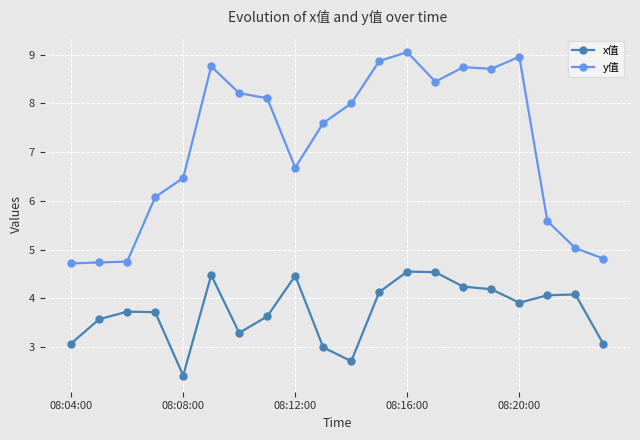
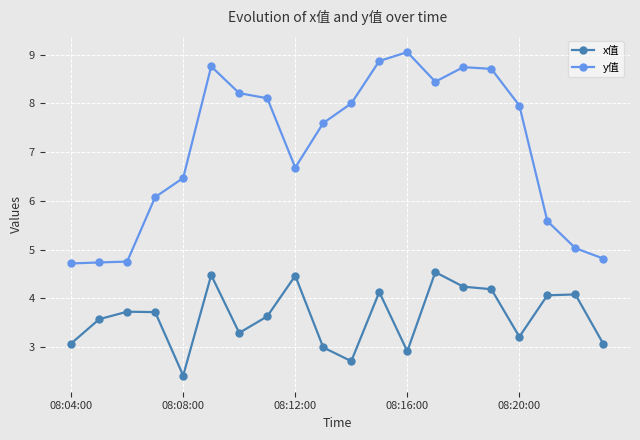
x值, 08:16:00: 4.5 -> 2.9
x值, 08:20:00: 3.9 -> 3.2
y值, 08:20:00: 9.0 -> 8.0
